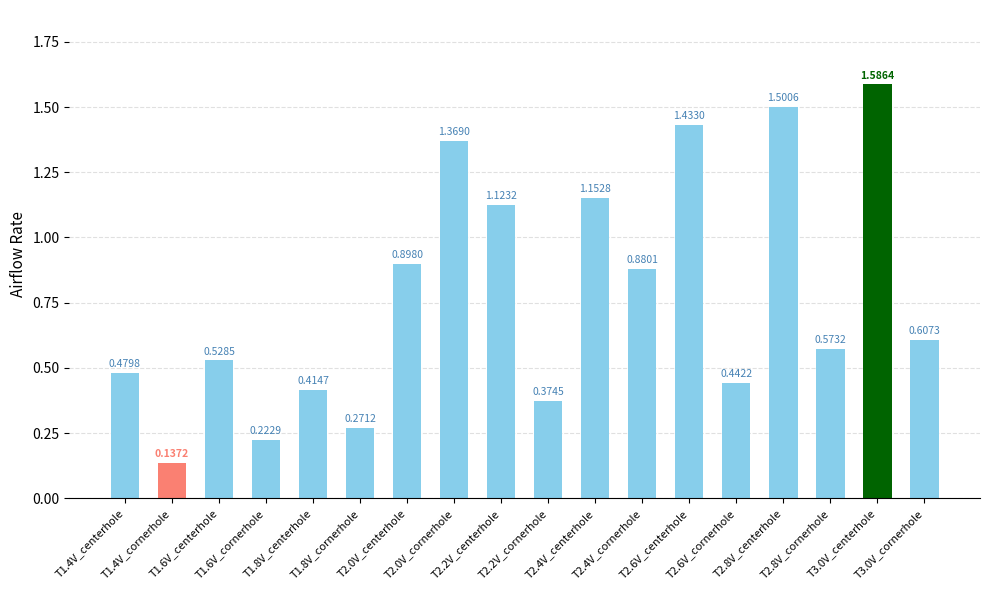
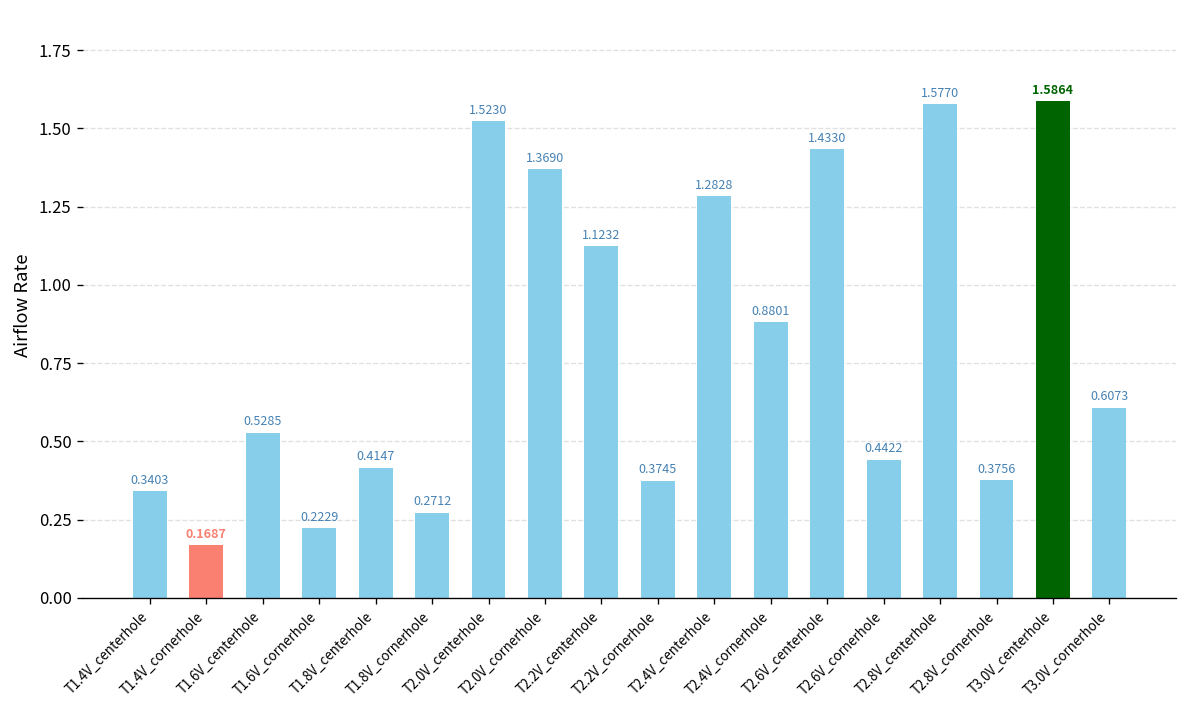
T1.4V_centerhole: 0.4798 -> 0.3403
T1.4V_cornerhole: 0.1372 -> 0.1687
T2.0V_centerhole: 0.8980 -> 1.5230
T2.4V_centerhole: 1.1528 -> 1.2828
T2.8V_centerhole: 1.5006 -> 1.5770
T2.8V_cornerhole: 0.5732 -> 0.3756
